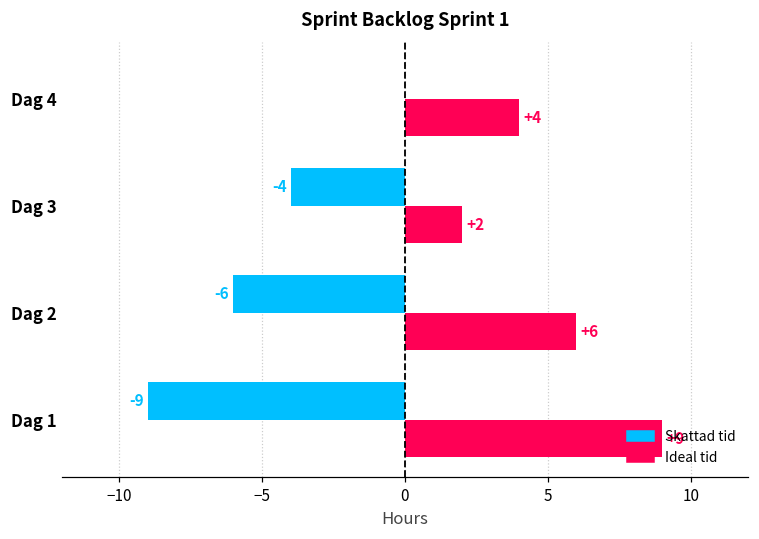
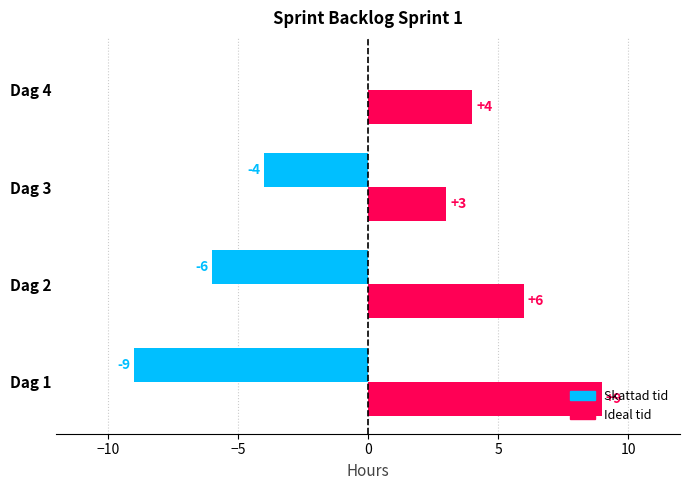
Ideal tid, Dag 3: +2 -> +3
